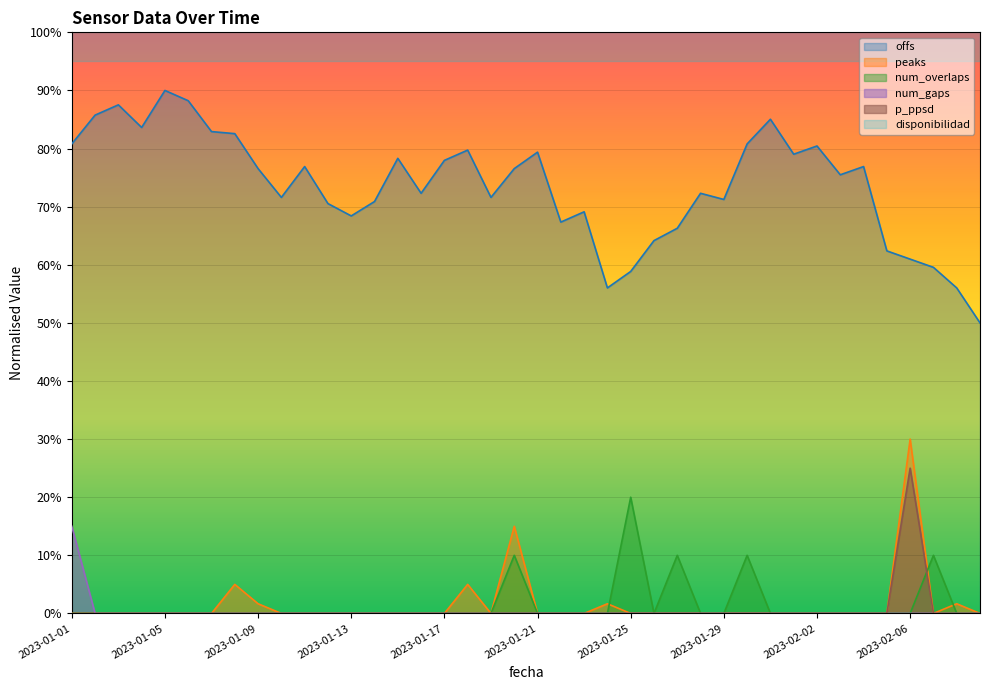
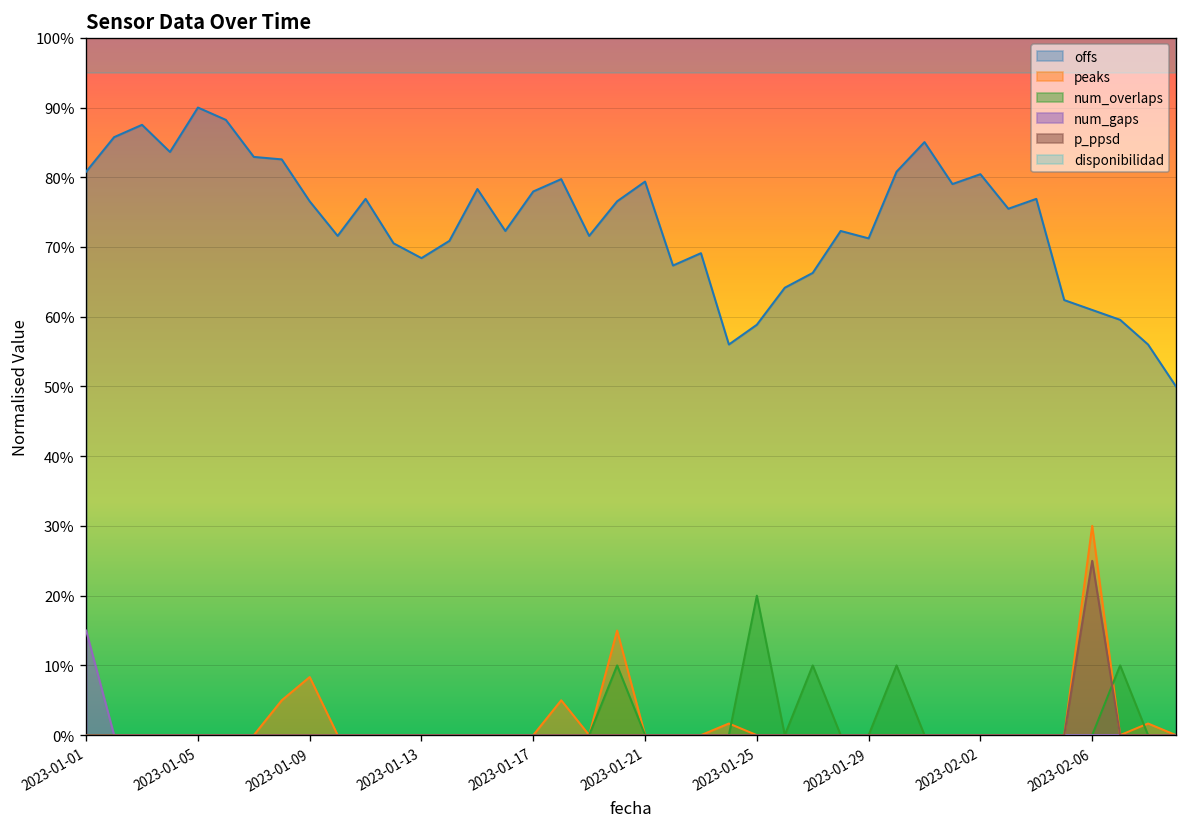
peaks, 2023-01-09: 2% -> 8%
